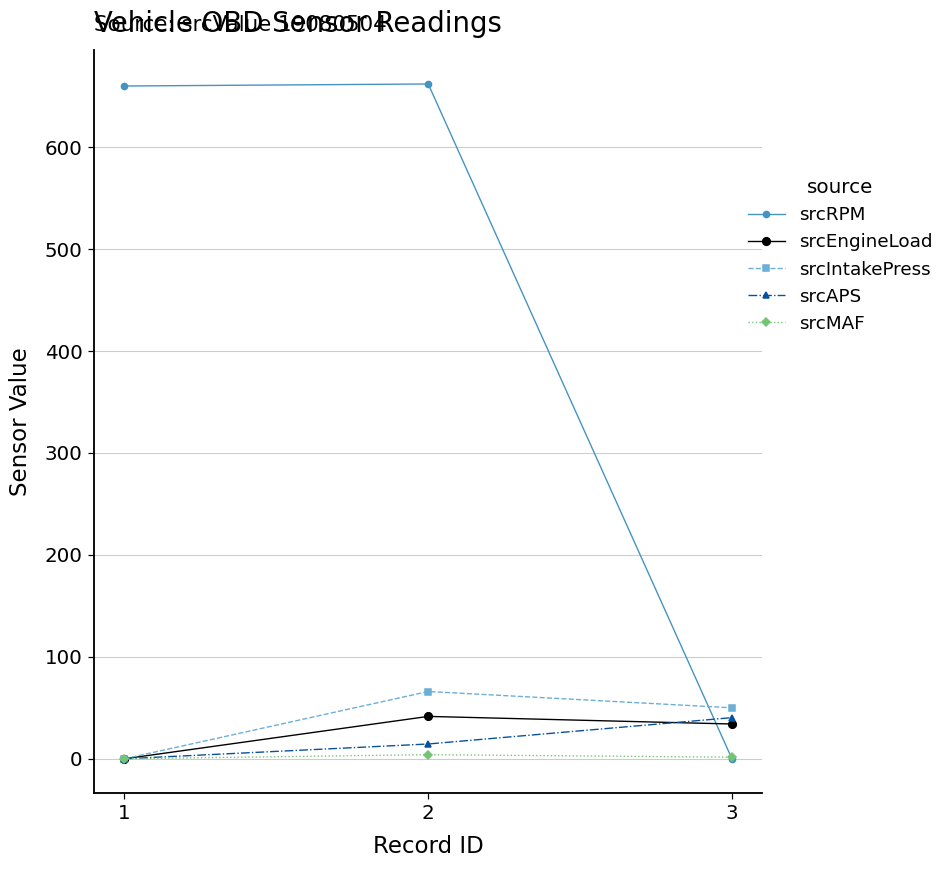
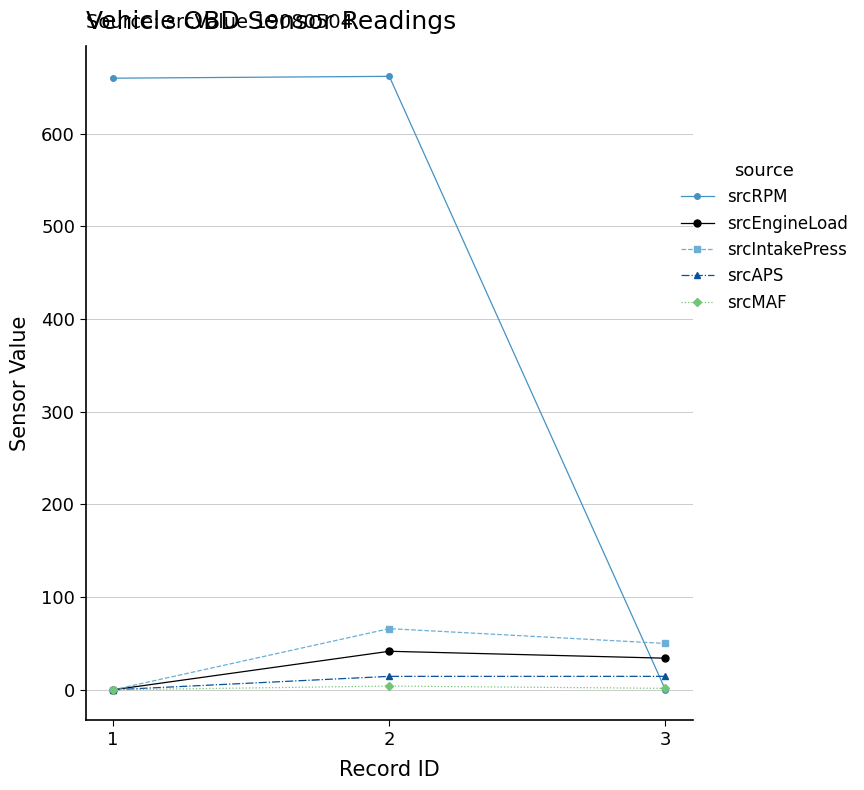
srcAPS, 3: 40 -> 10
